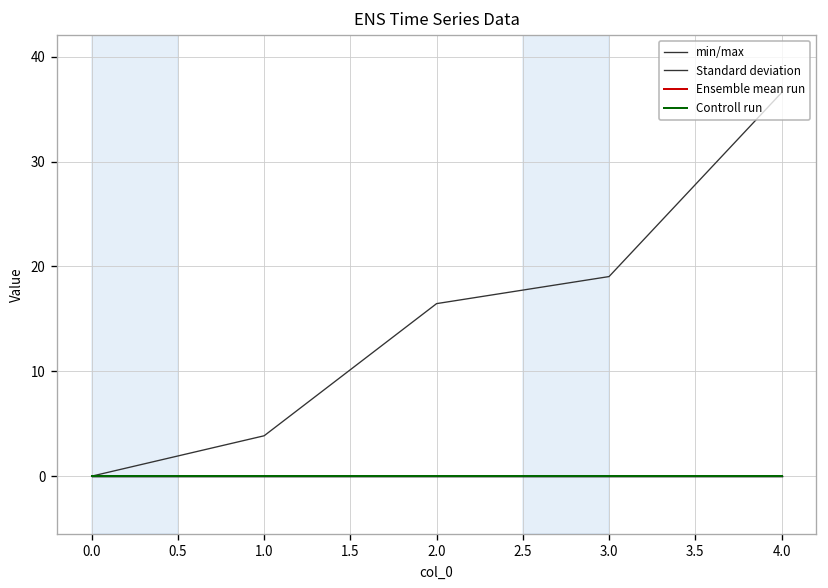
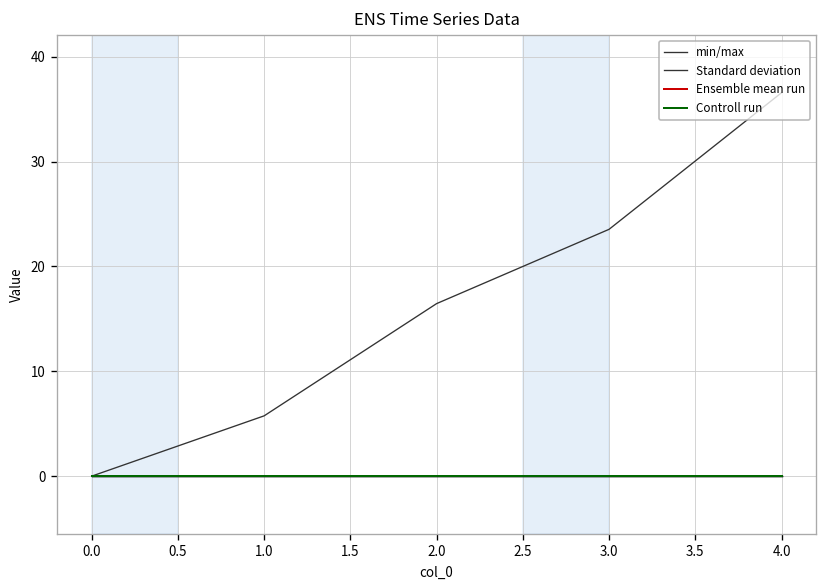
min/max, 1.0: 4 -> 6
min/max, 3.0: 19 -> 24
